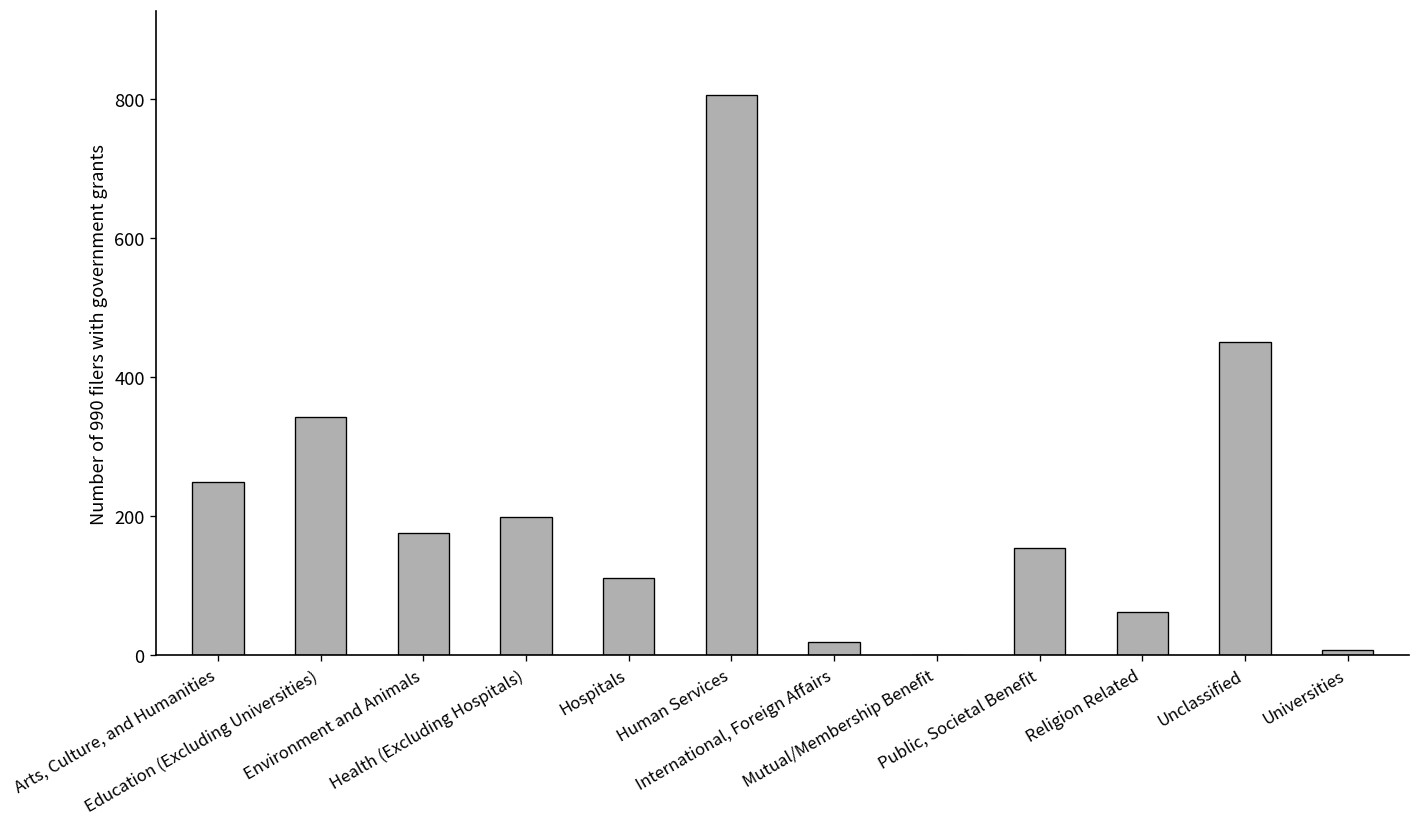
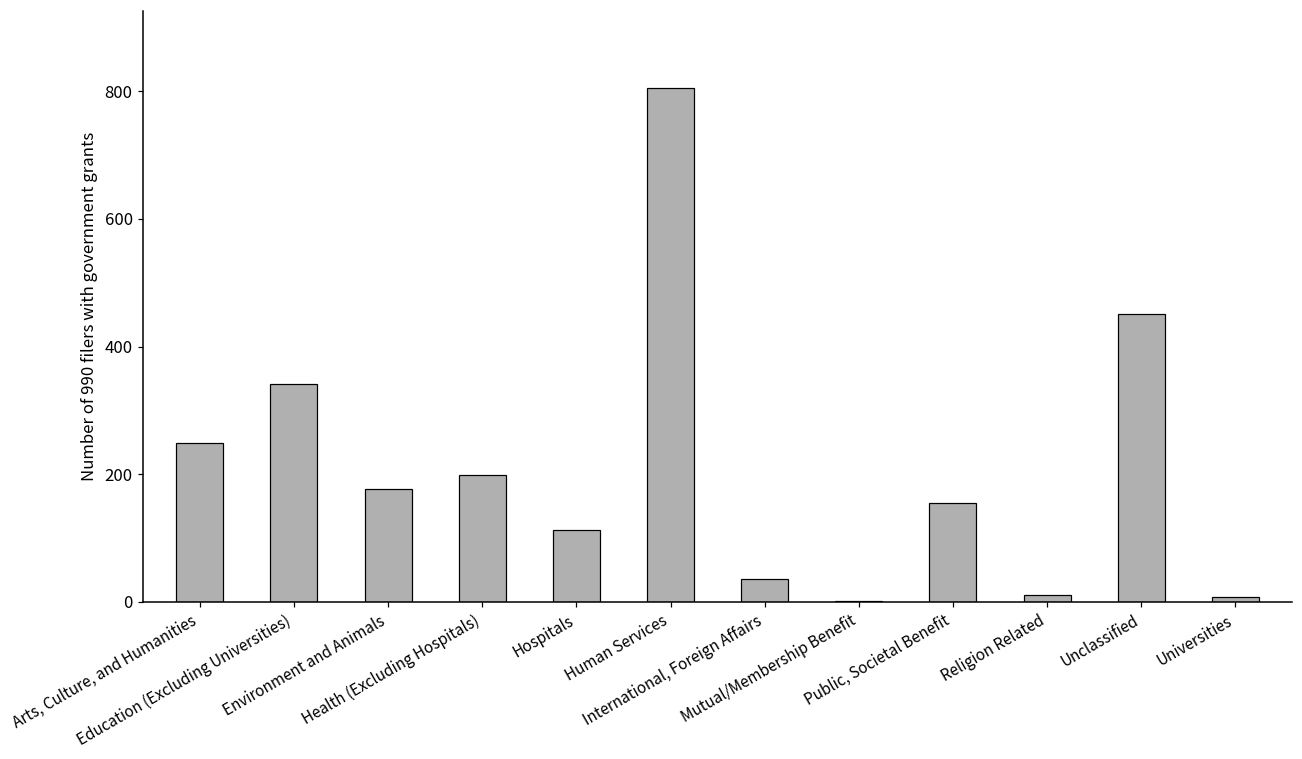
International, Foreign Affairs: 20 -> 40
Religion Related: 60 -> 10
